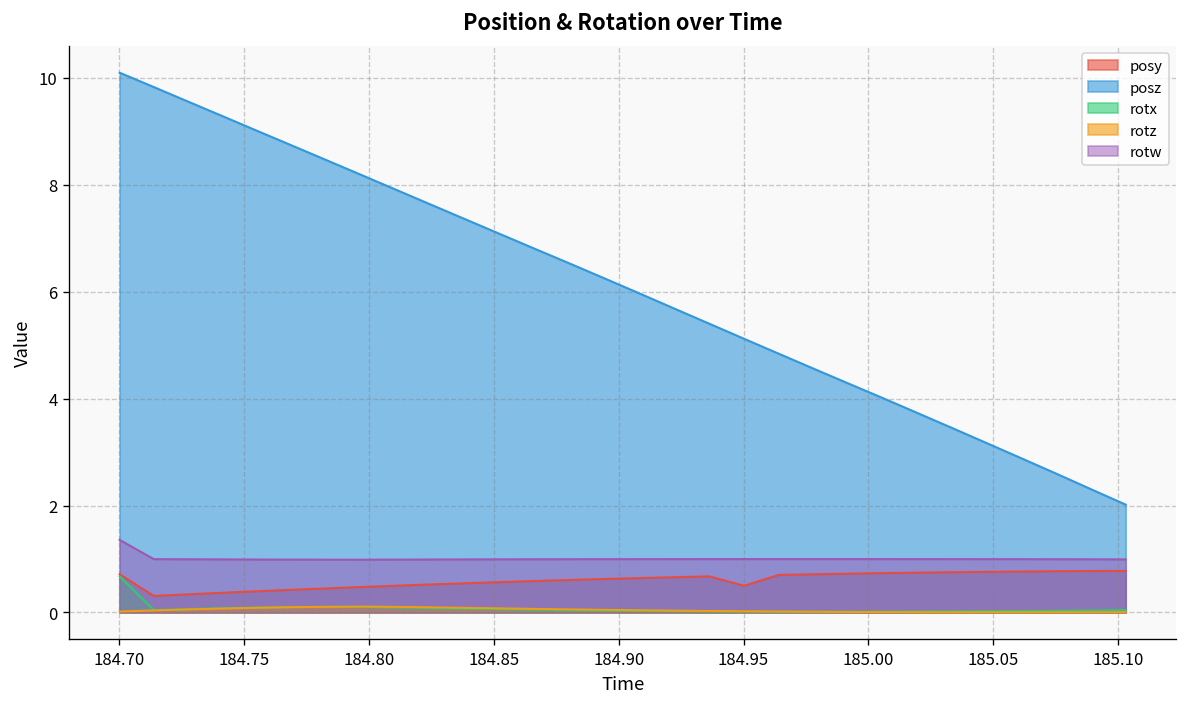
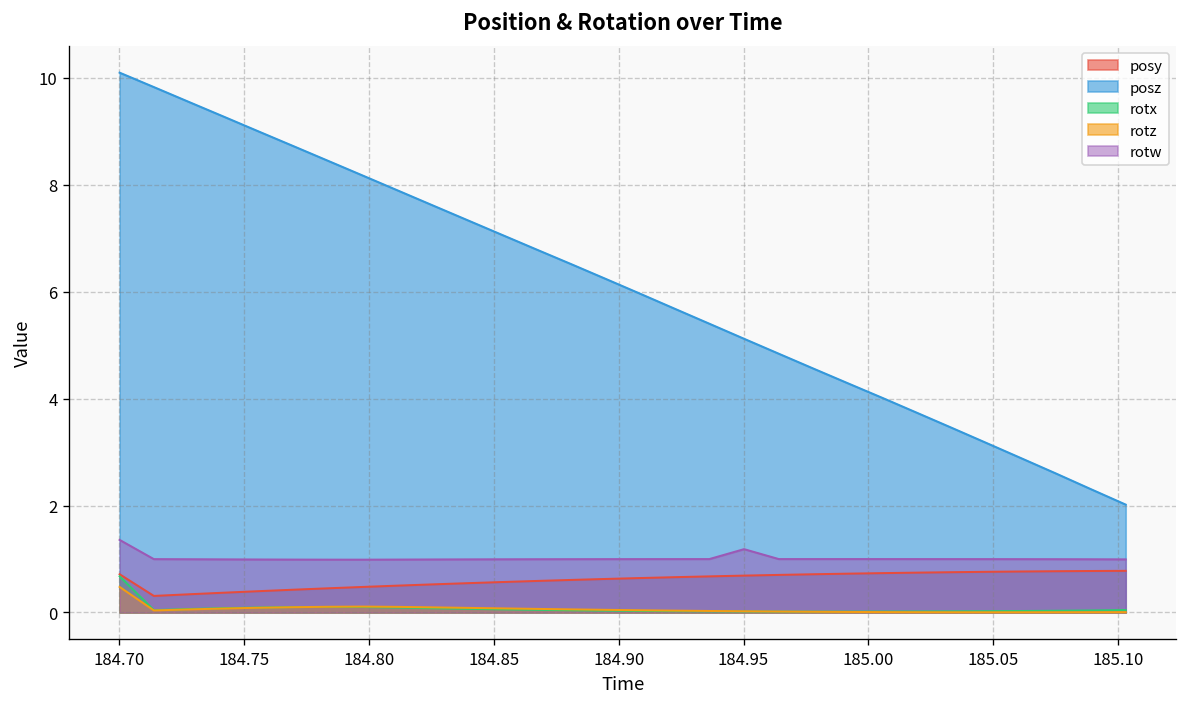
rotz, 184.70: 0.0 -> 0.5
posy, 184.95: 0.5 -> 0.7
rotw, 184.95: 1.0 -> 1.2
